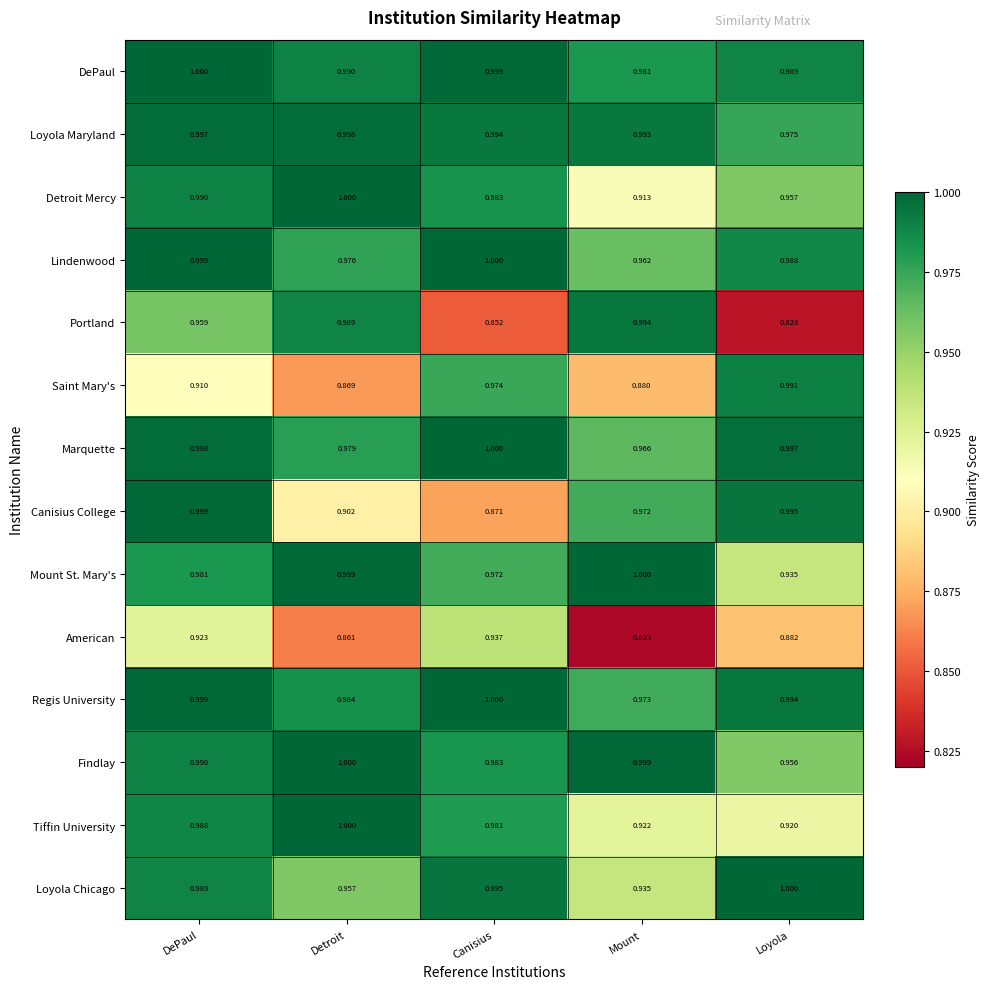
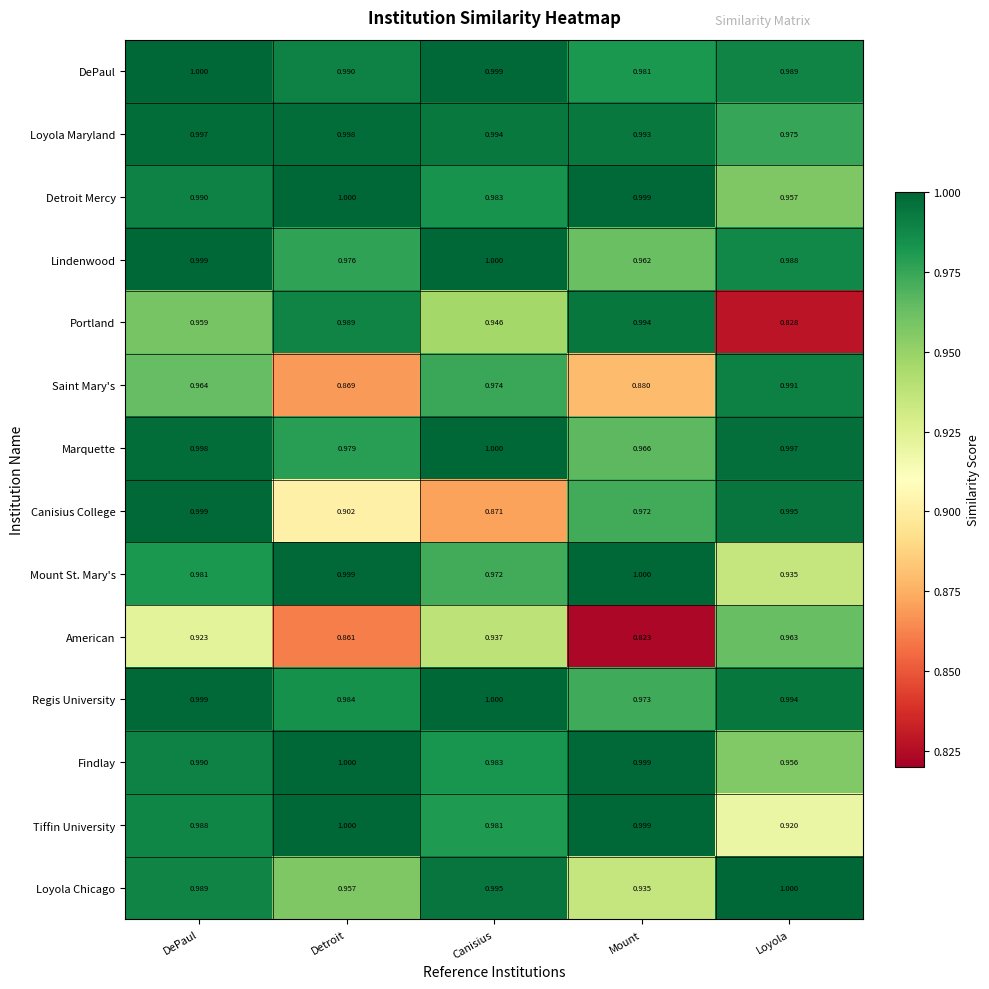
Detroit Mercy, Mount: 0.913 -> 0.999
Portland, Canisius: 0.852 -> 0.946
Saint Mary's, DePaul: 0.910 -> 0.964
American, Loyola: 0.882 -> 0.963
Tiffin University, Mount: 0.922 -> 0.999
